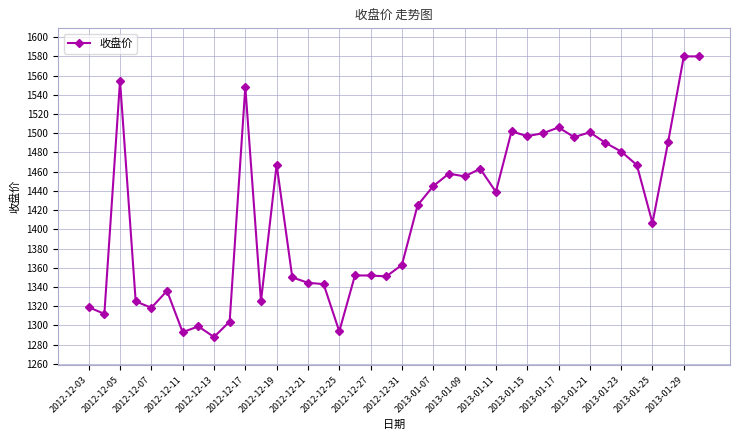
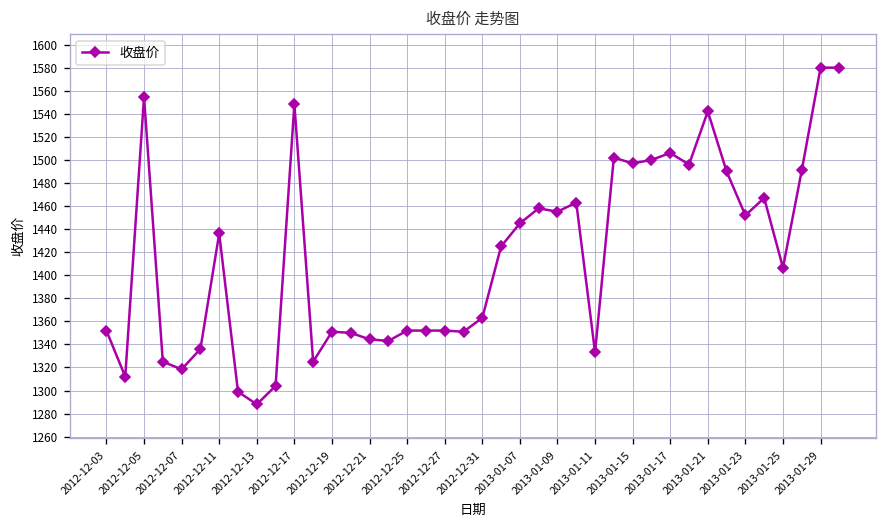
2012-12-03: 1320 -> 1350
2012-12-11: 1290 -> 1440
2012-12-19: 1470 -> 1350
2012-12-25: 1290 -> 1350
2013-01-11: 1440 -> 1330
2013-01-21: 1500 -> 1540
2013-01-23: 1480 -> 1450
